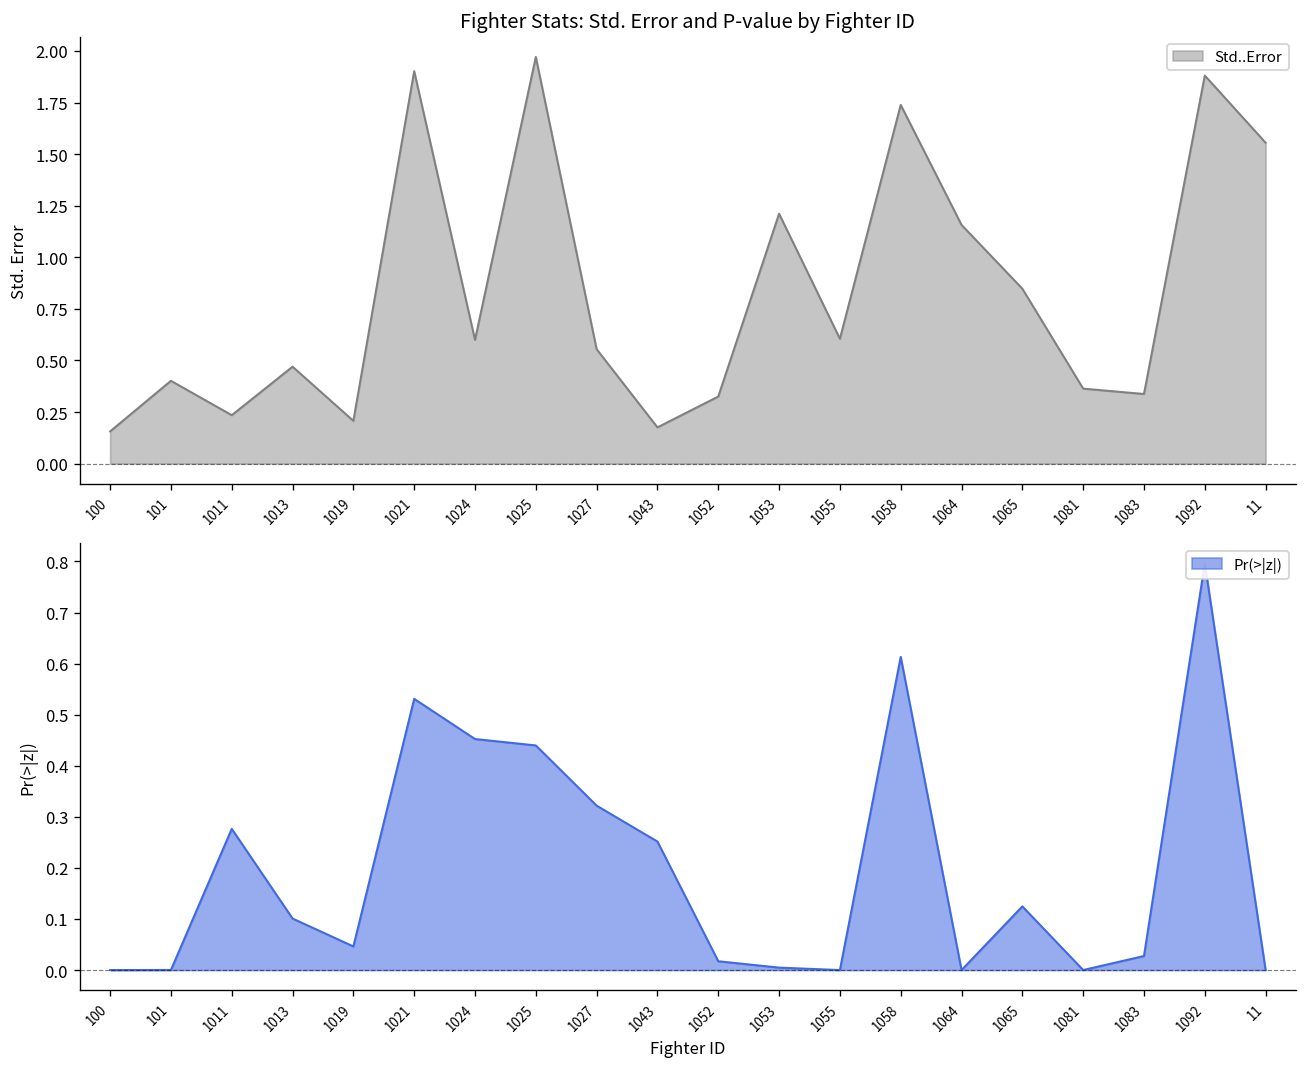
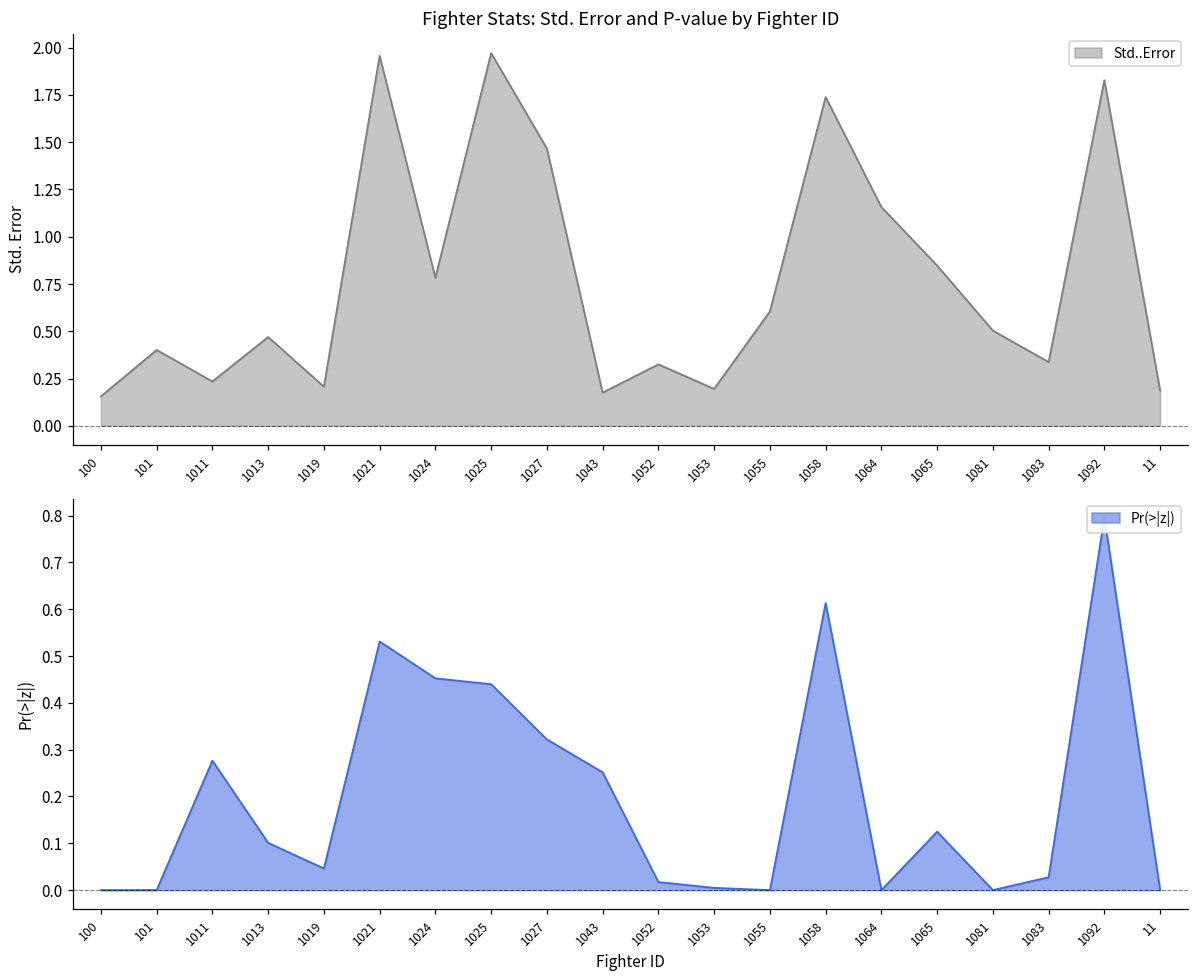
Fighter Stats: Std. Error and P-value by Fighter ID, 1021: 1.90 -> 1.96
Fighter Stats: Std. Error and P-value by Fighter ID, 1024: 0.60 -> 0.78
Fighter Stats: Std. Error and P-value by Fighter ID, 1027: 0.55 -> 1.47
Fighter Stats: Std. Error and P-value by Fighter ID, 1053: 1.21 -> 0.20
Fighter Stats: Std. Error and P-value by Fighter ID, 1081: 0.36 -> 0.50
Fighter Stats: Std. Error and P-value by Fighter ID, 1092: 1.88 -> 1.83
Fighter Stats: Std. Error and P-value by Fighter ID, 11: 1.56 -> 0.19
